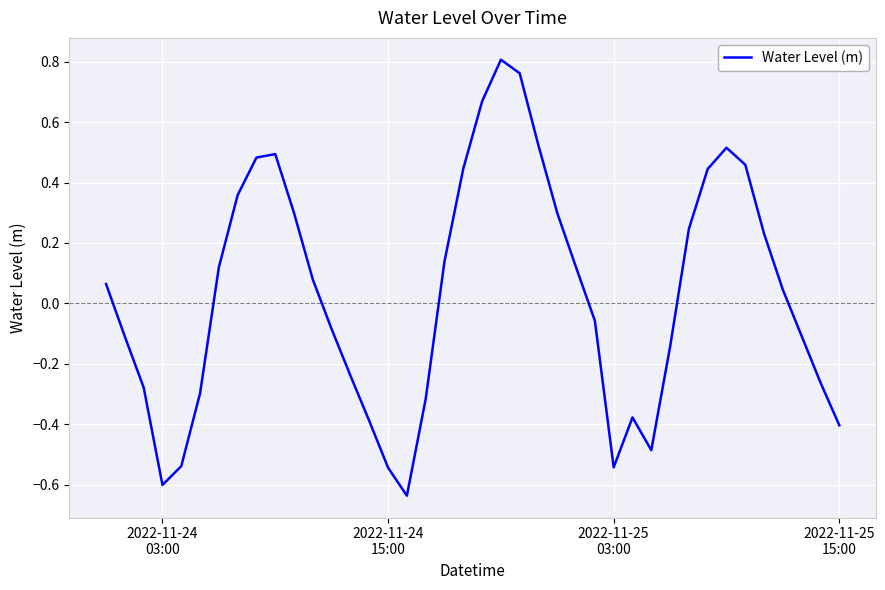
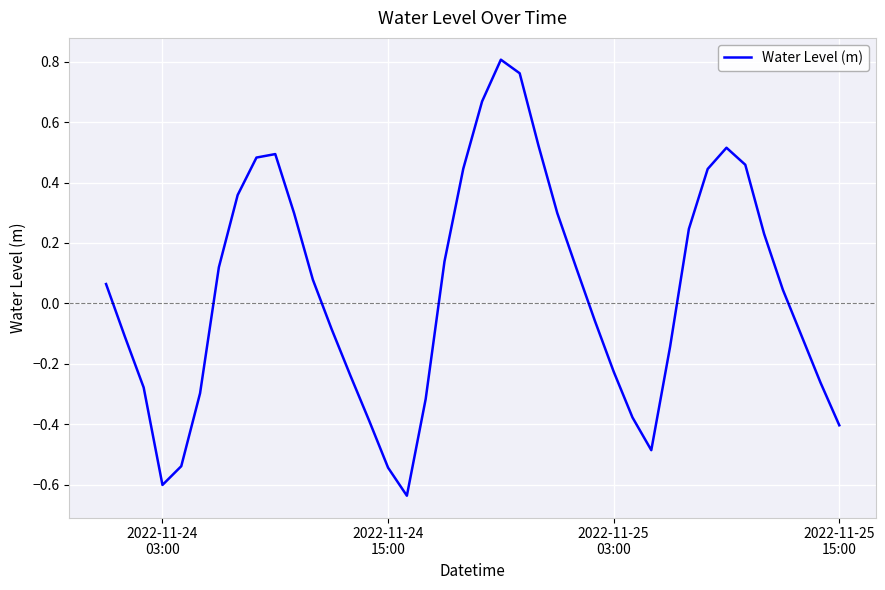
2022-11-25 03:00: -0.54 -> -0.23
